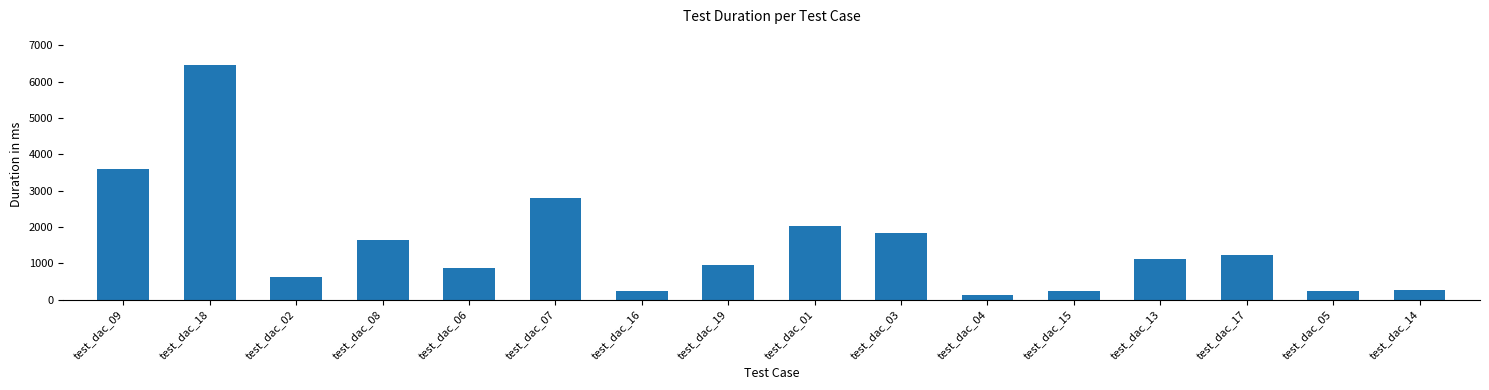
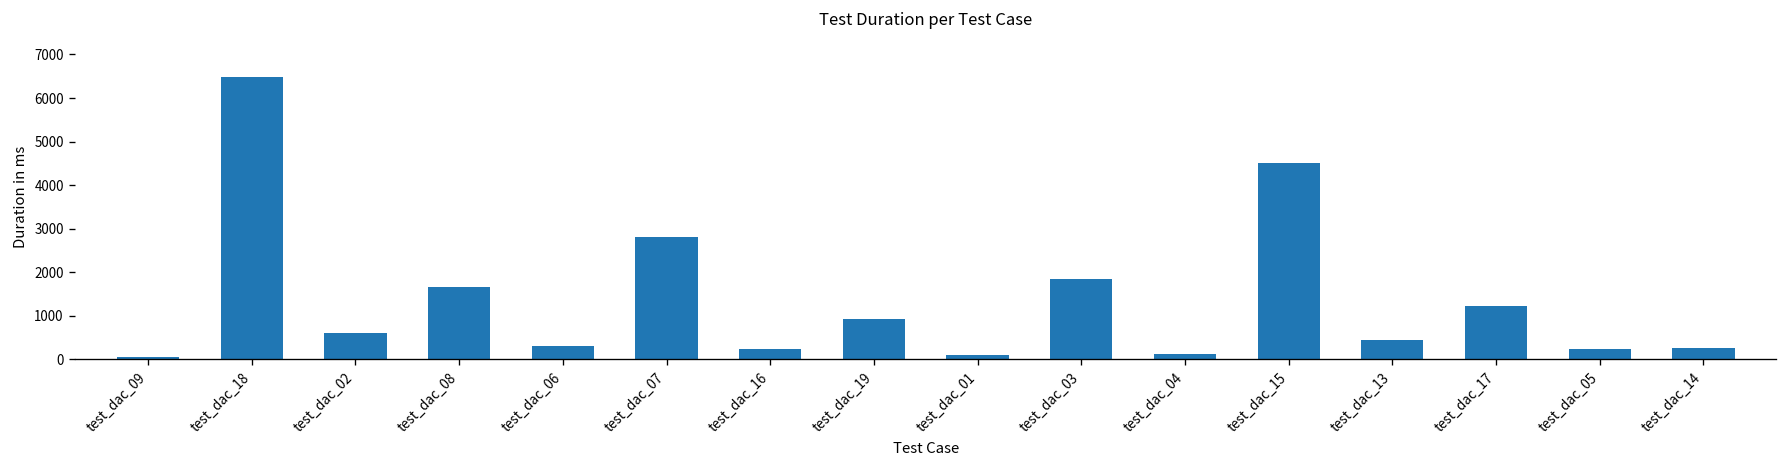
test_dac_09: 3600 -> 0
test_dac_06: 900 -> 300
test_dac_01: 2000 -> 100
test_dac_15: 200 -> 4500
test_dac_13: 1100 -> 400
